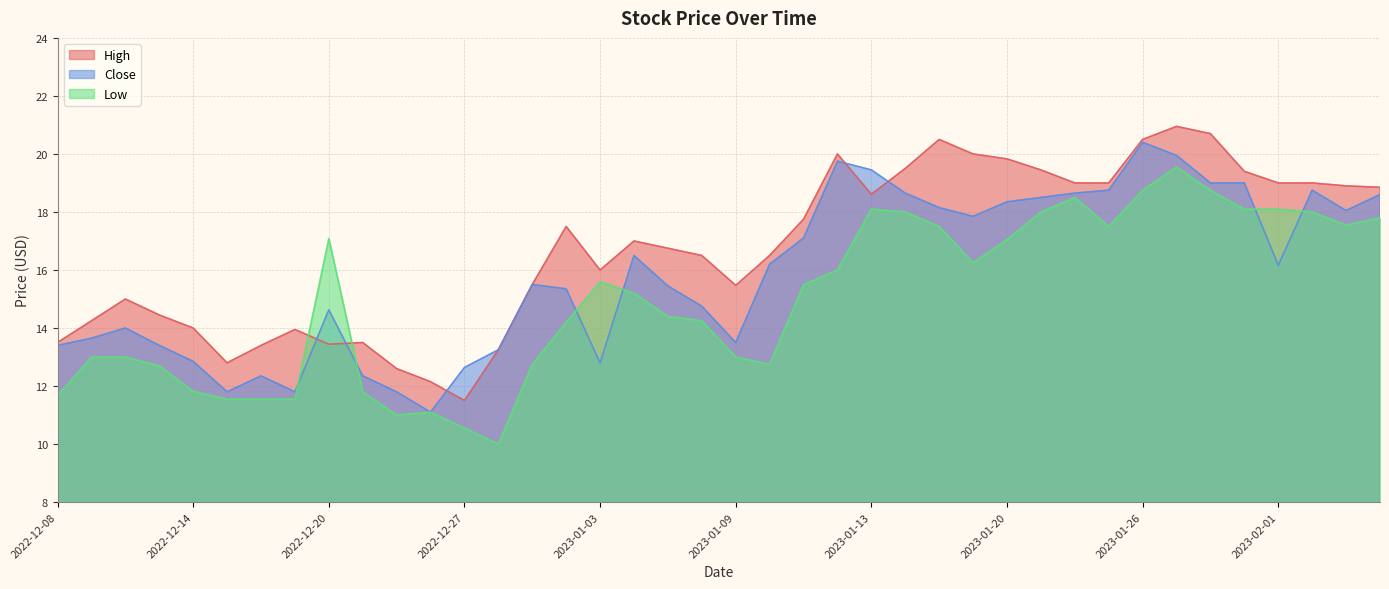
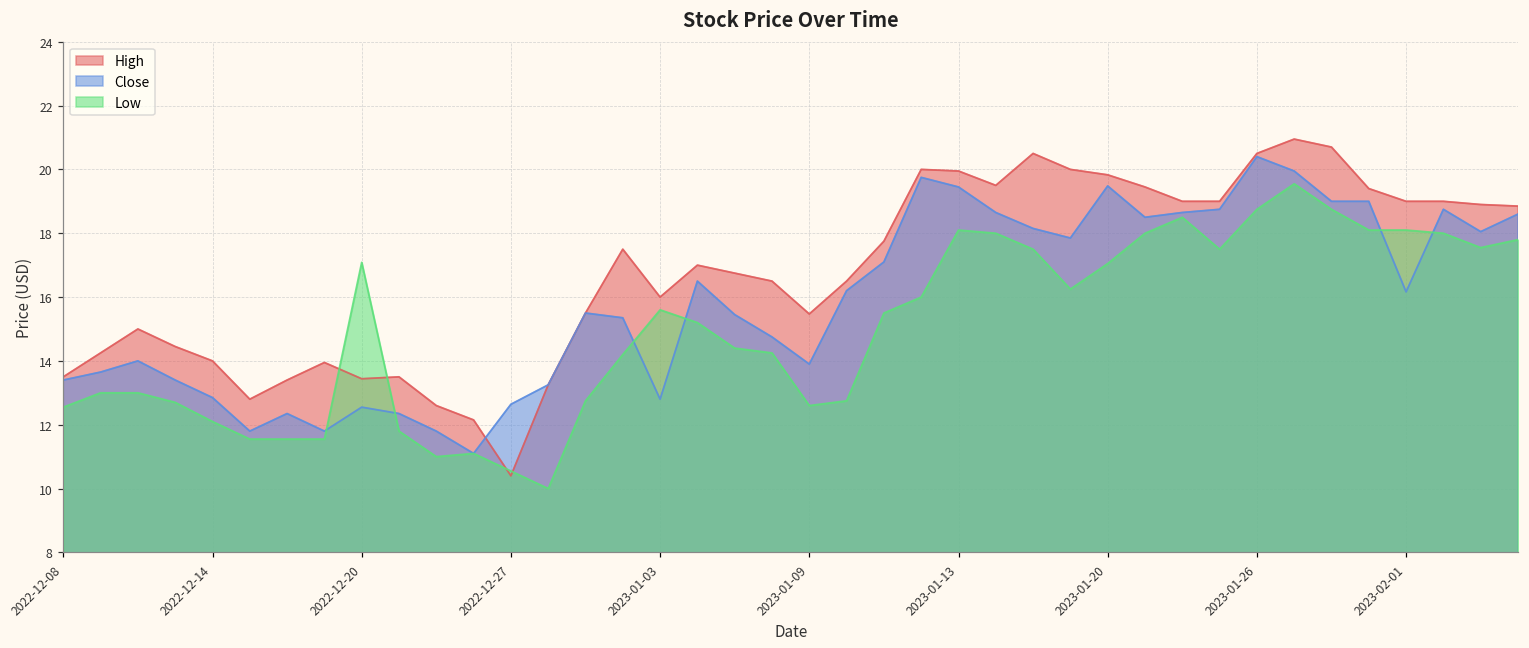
Low, 2022-12-08: 11.7 -> 12.6
Low, 2022-12-14: 11.8 -> 12.1
Close, 2022-12-20: 14.6 -> 12.6
High, 2022-12-27: 11.5 -> 10.4
Close, 2023-01-09: 13.5 -> 13.9
Low, 2023-01-09: 13.0 -> 12.6
High, 2023-01-13: 18.6 -> 20.0
Close, 2023-01-20: 18.4 -> 19.5
